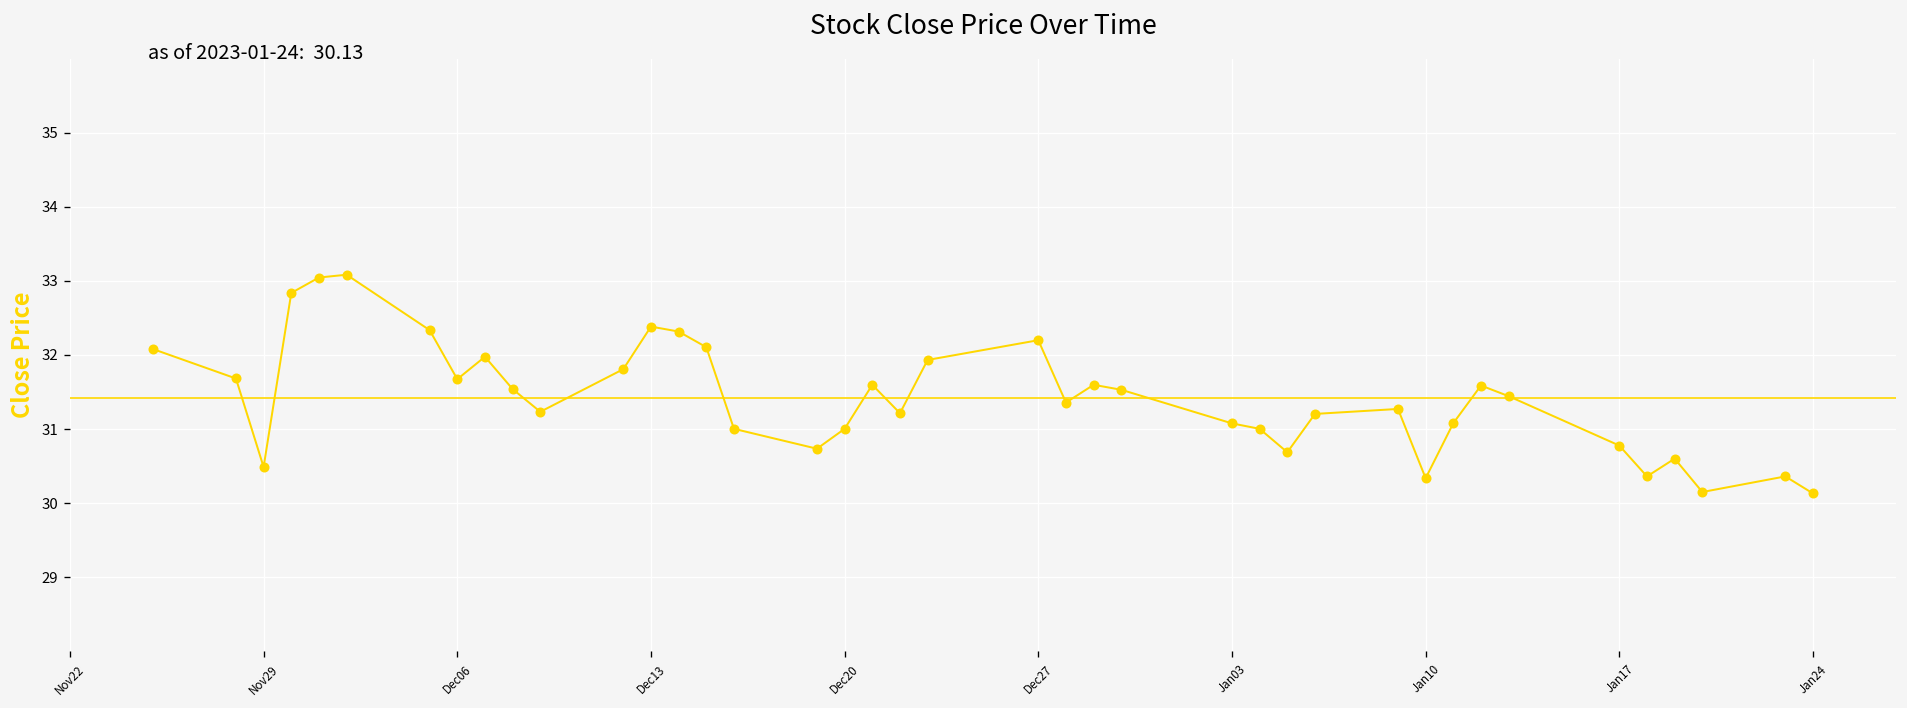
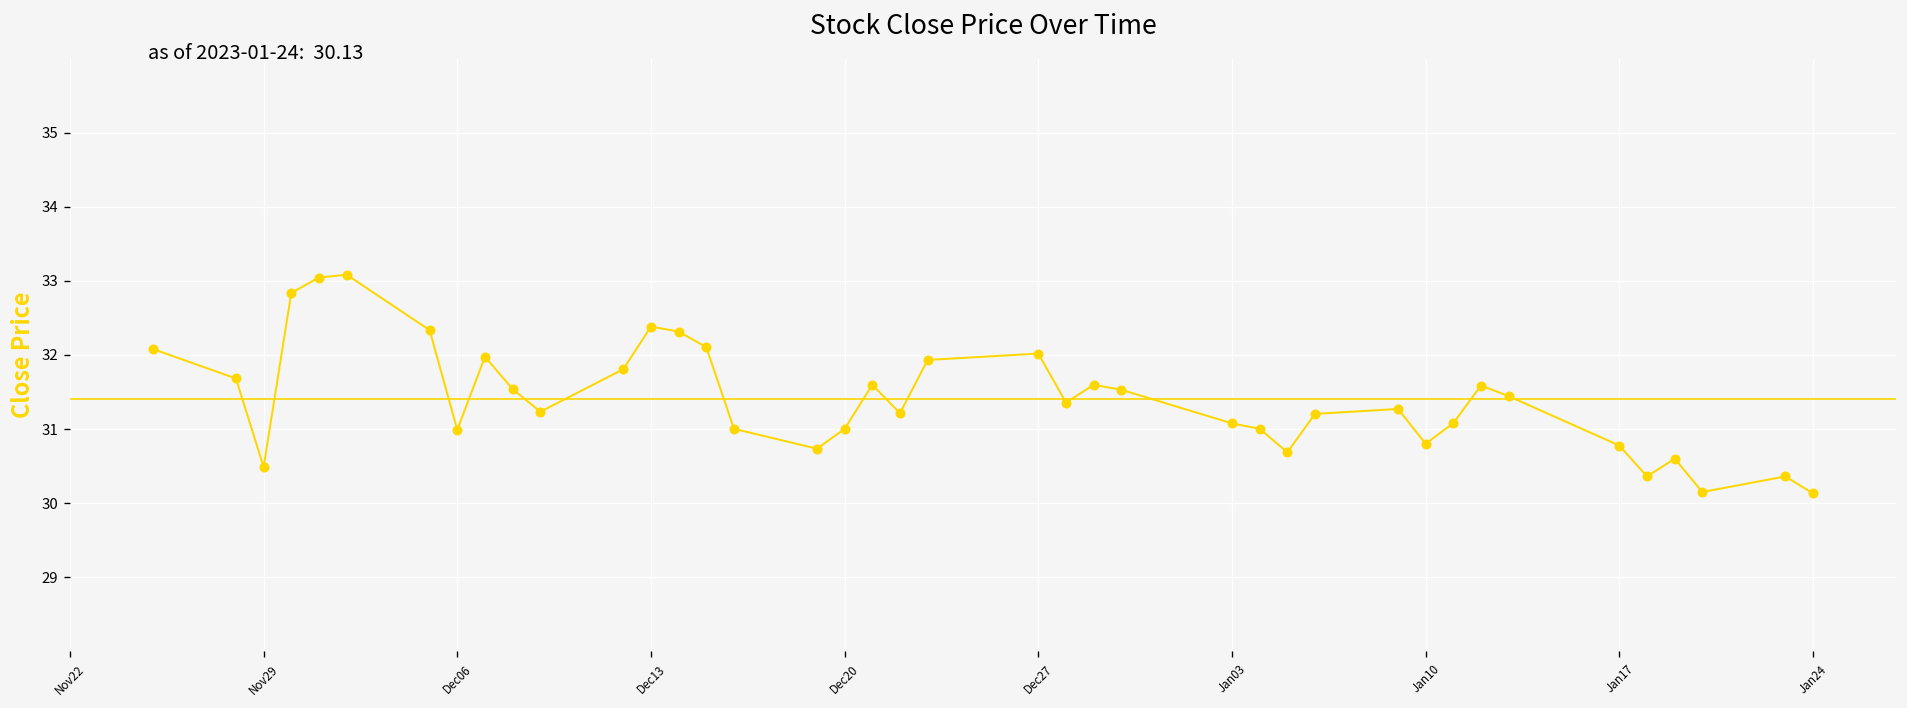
Dec06: 31.7 -> 31.0
Dec27: 32.2 -> 32.0
Jan10: 30.3 -> 30.8
